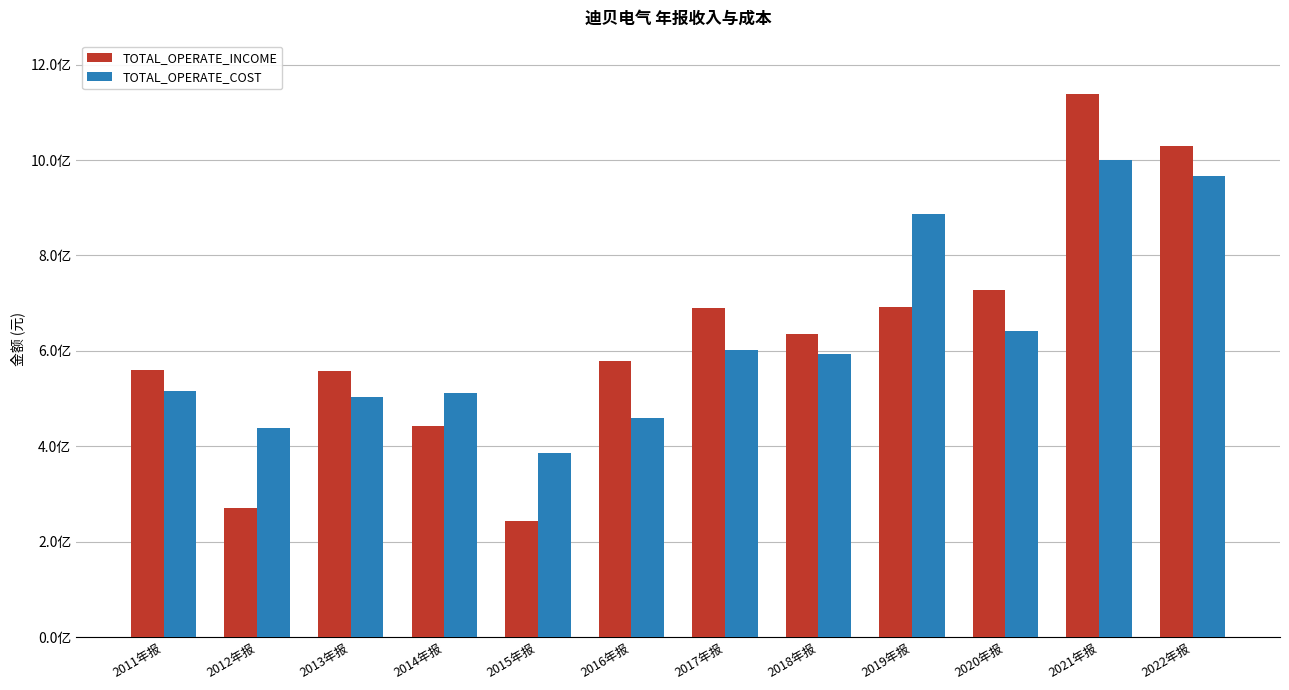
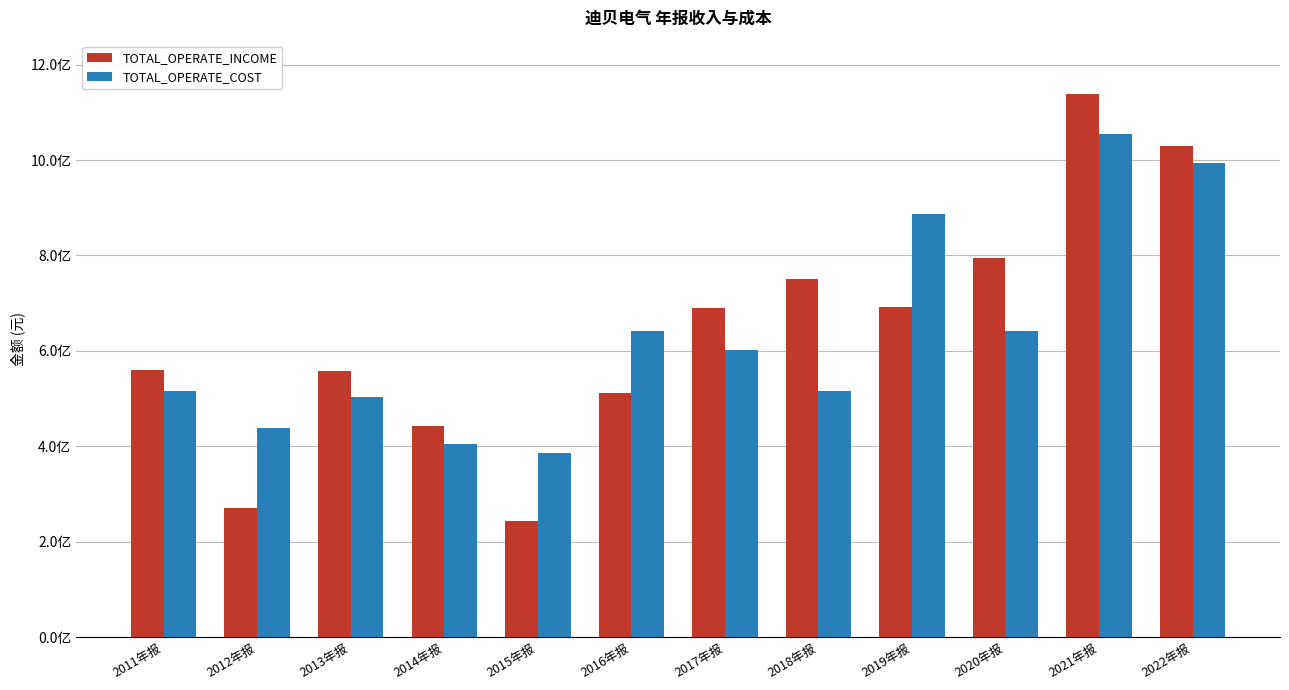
TOTAL_OPERATE_COST, 2014年报: 5.1亿 -> 4.0亿
TOTAL_OPERATE_INCOME, 2016年报: 5.8亿 -> 5.1亿
TOTAL_OPERATE_COST, 2016年报: 4.6亿 -> 6.4亿
TOTAL_OPERATE_INCOME, 2018年报: 6.3亿 -> 7.5亿
TOTAL_OPERATE_COST, 2018年报: 5.9亿 -> 5.2亿
TOTAL_OPERATE_INCOME, 2020年报: 7.3亿 -> 7.9亿
TOTAL_OPERATE_COST, 2021年报: 10.0亿 -> 10.5亿
TOTAL_OPERATE_COST, 2022年报: 9.7亿 -> 9.9亿
